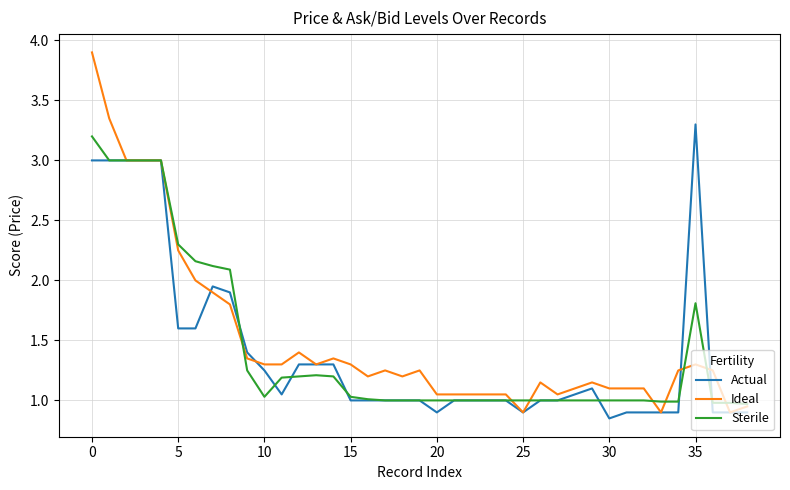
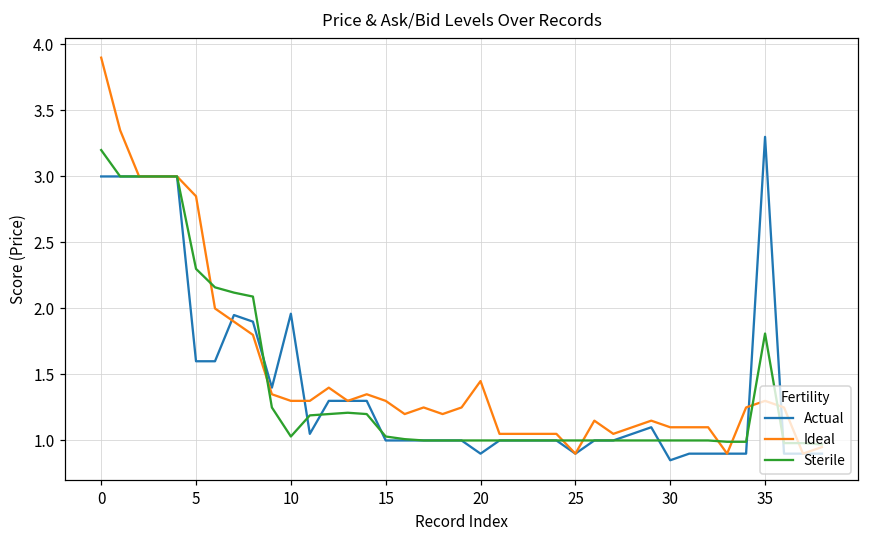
Ideal, 5: 2.25 -> 2.85
Actual, 10: 1.25 -> 1.96
Ideal, 20: 1.05 -> 1.45
